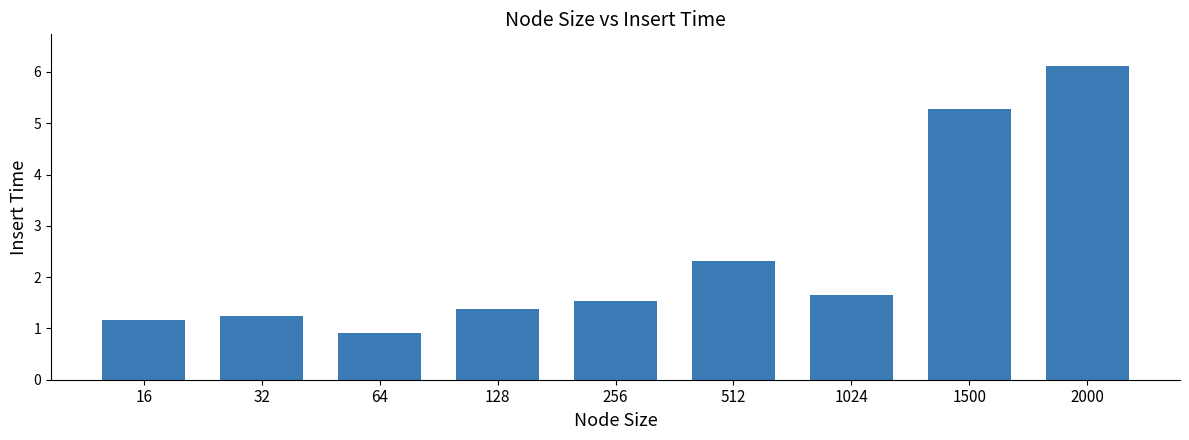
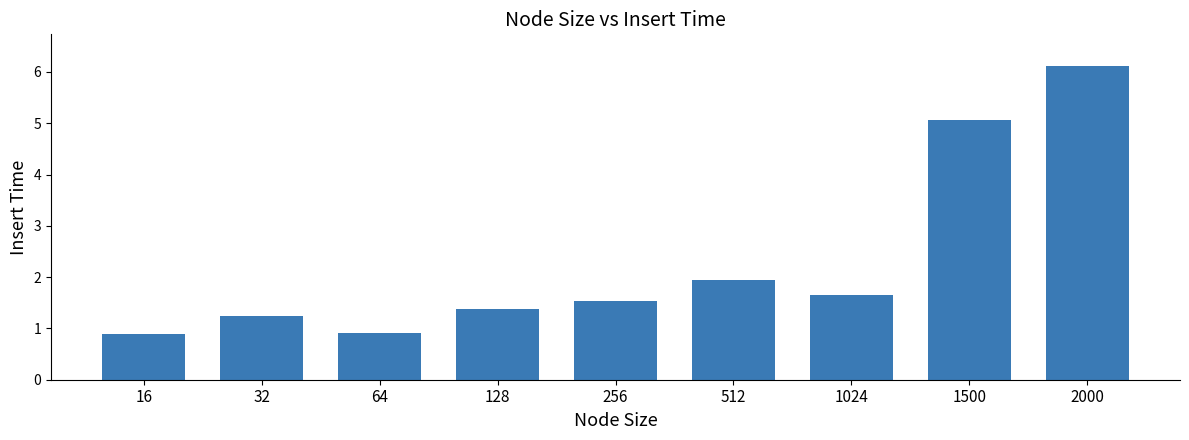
16: 1.2 -> 0.9
512: 2.3 -> 1.9
1500: 5.3 -> 5.1
